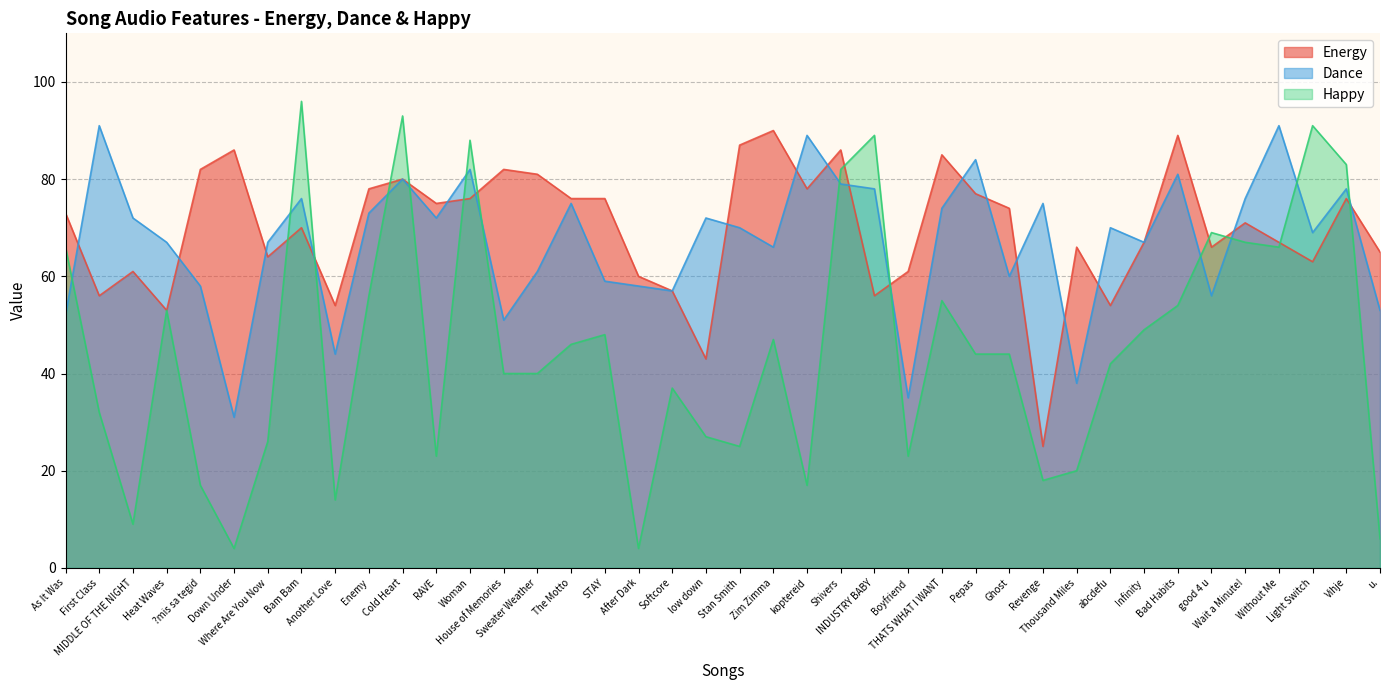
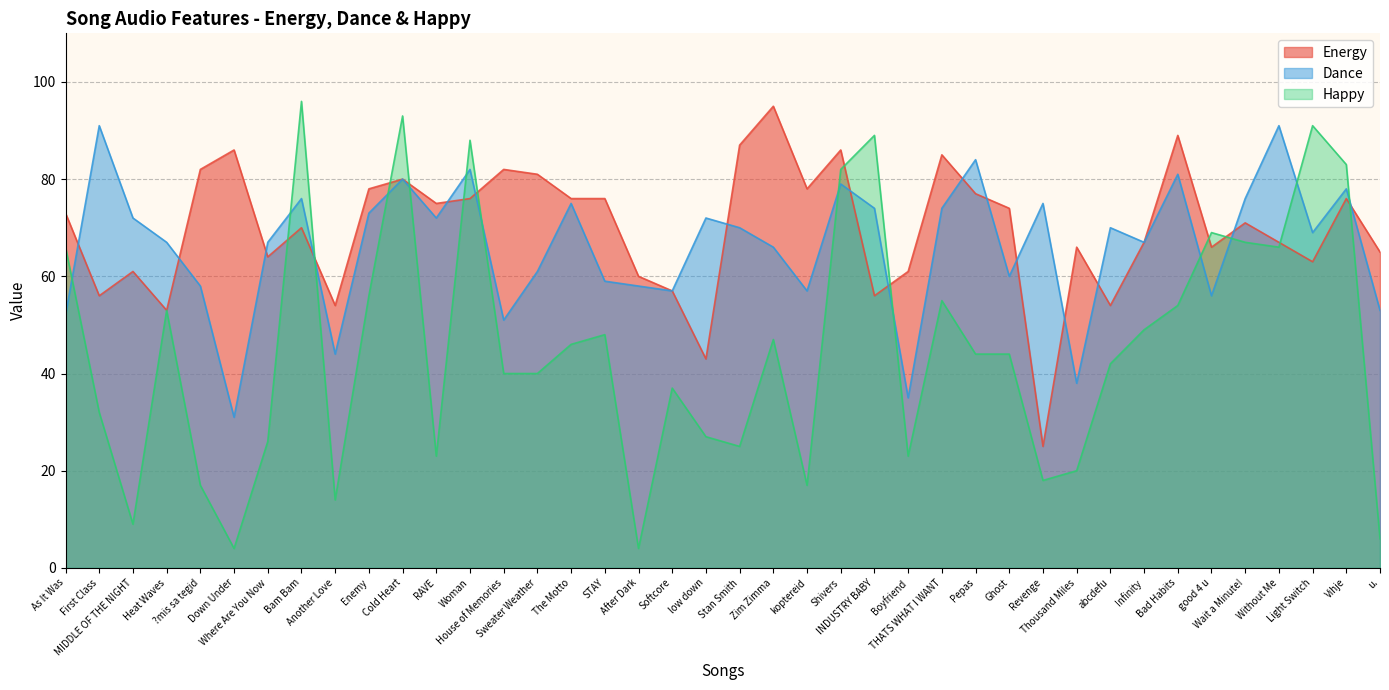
Energy, Zim Zimma: 90 -> 95
Dance, koptereid: 89 -> 57
Dance, INDUSTRY BABY: 78 -> 74
